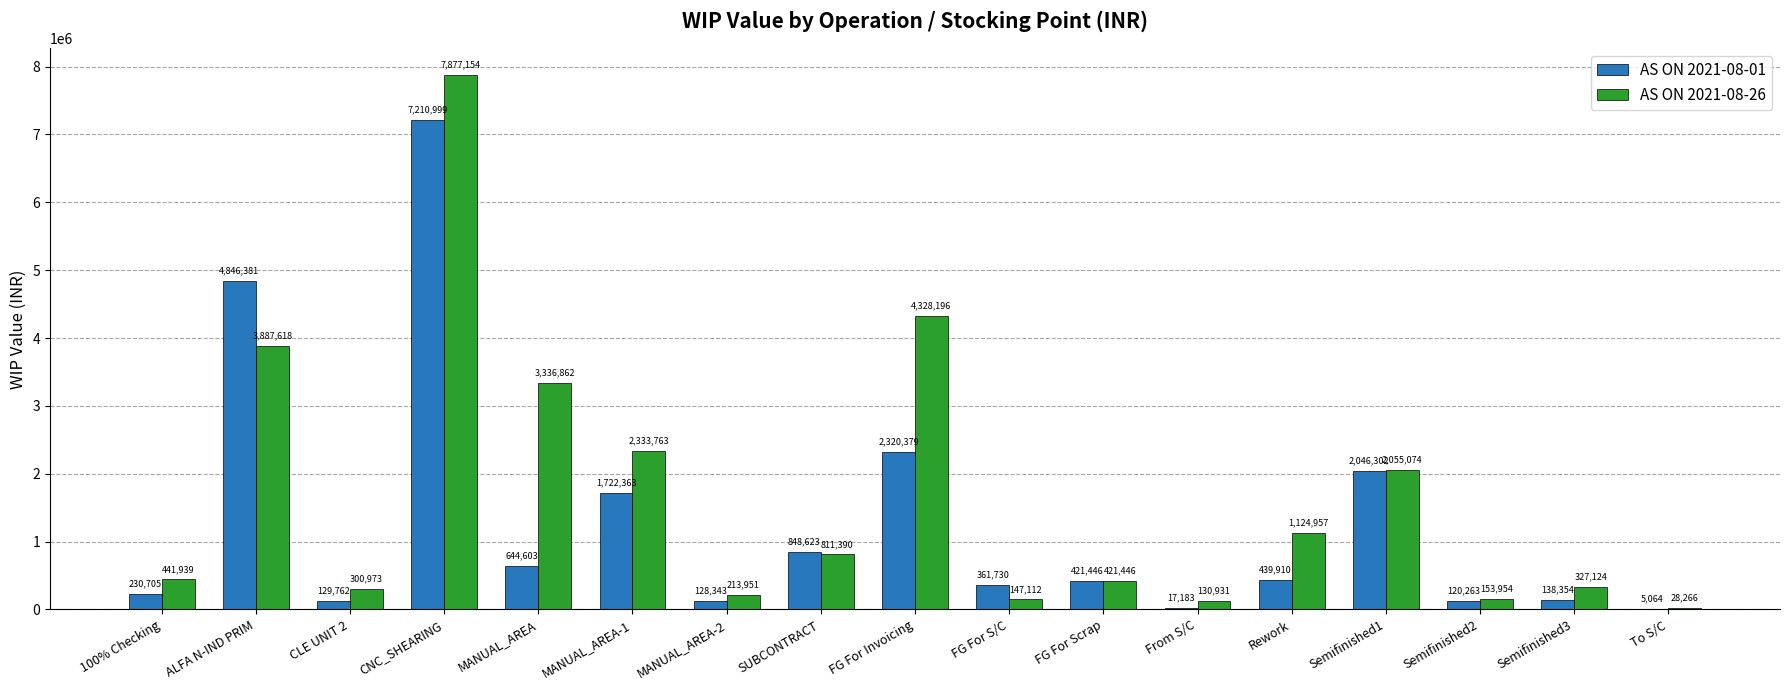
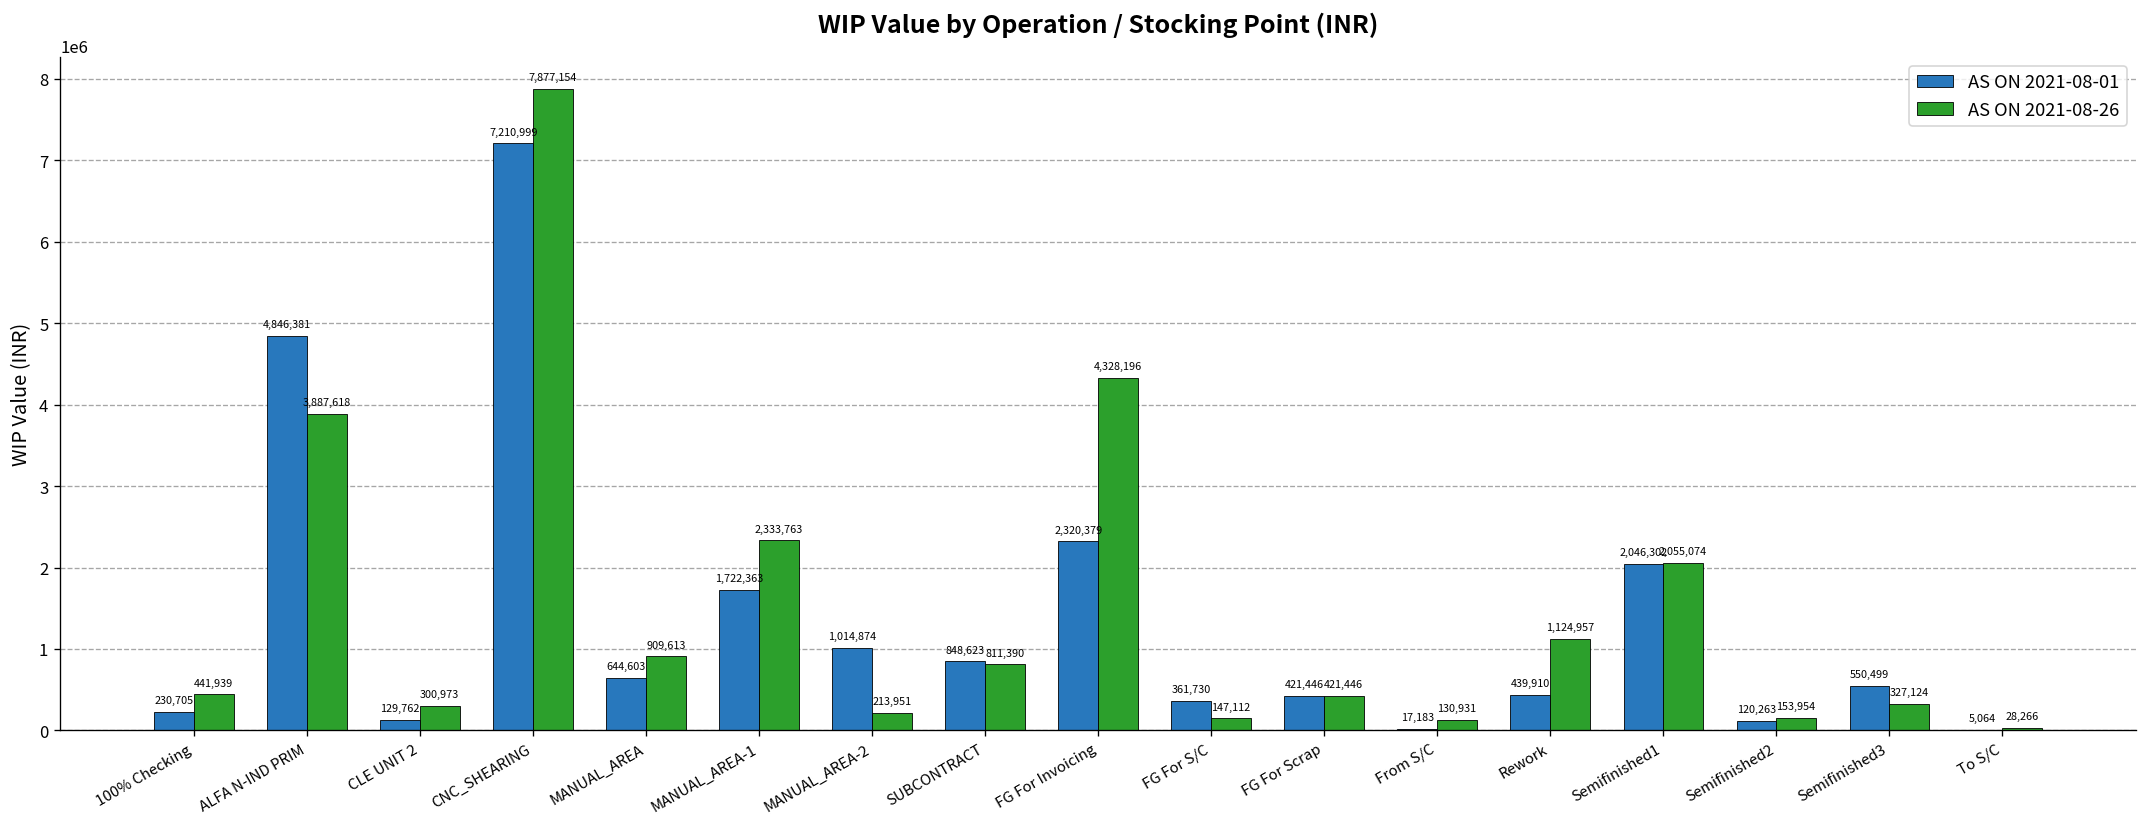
AS ON 2021-08-26, MANUAL_AREA: 3,336,862 -> 909,613
AS ON 2021-08-01, MANUAL_AREA-2: 128,343 -> 1,014,874
AS ON 2021-08-01, Semifinished3: 138,354 -> 550,499
